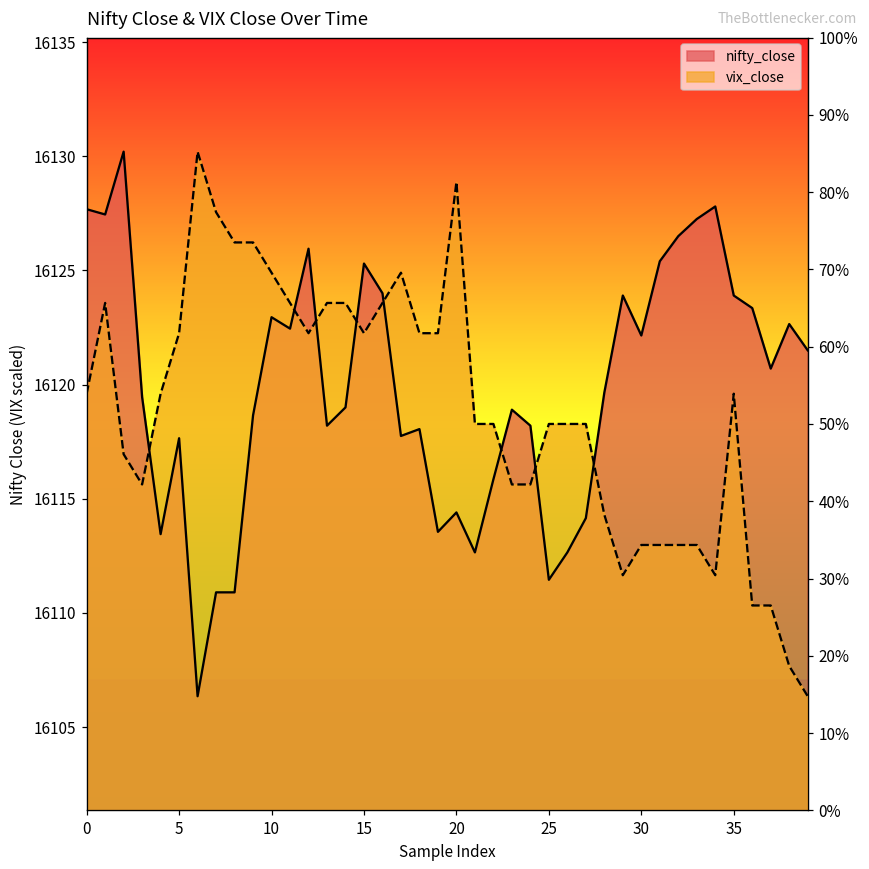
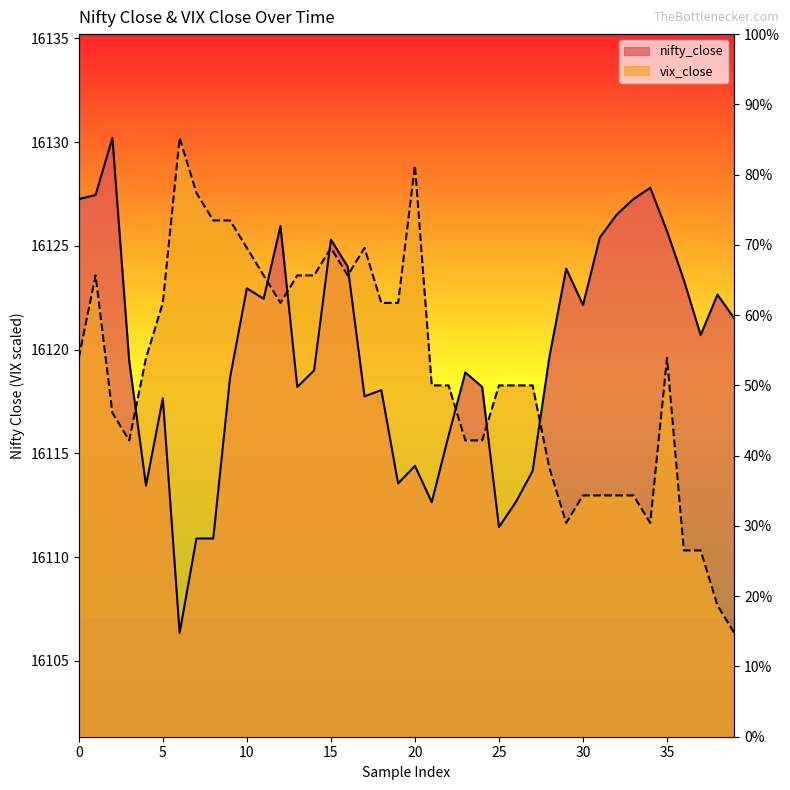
nifty_close, 0: 16127.7 -> 16127.3
vix_close, 15: 16122.3 -> 16124.9
nifty_close, 35: 16123.9 -> 16125.7
